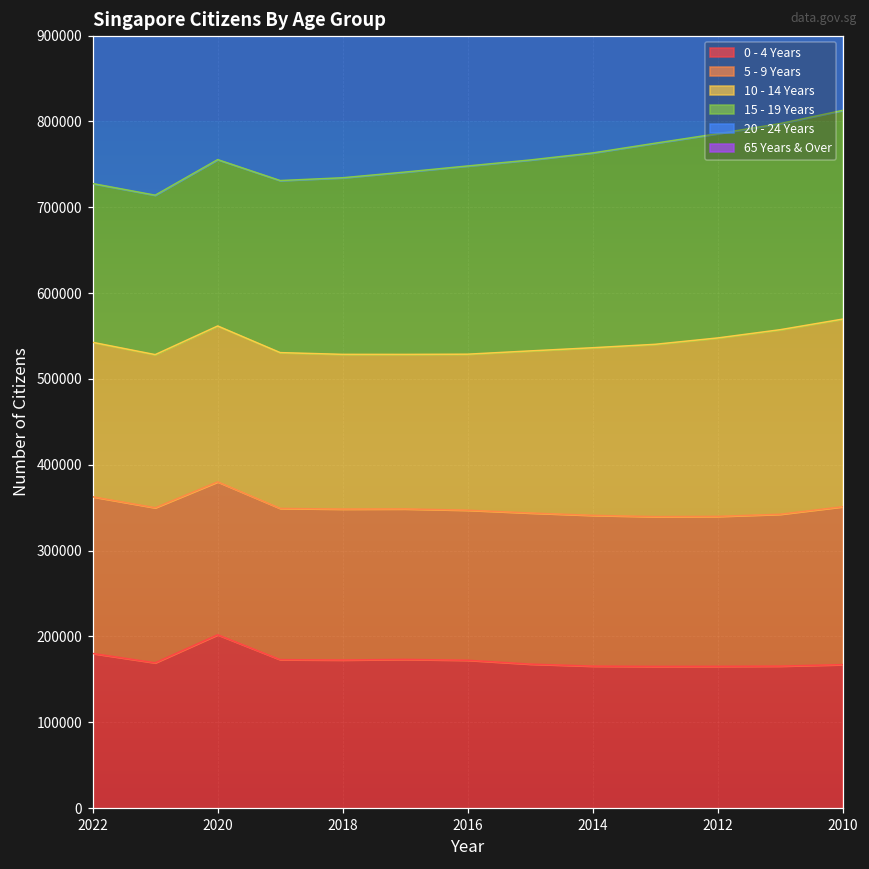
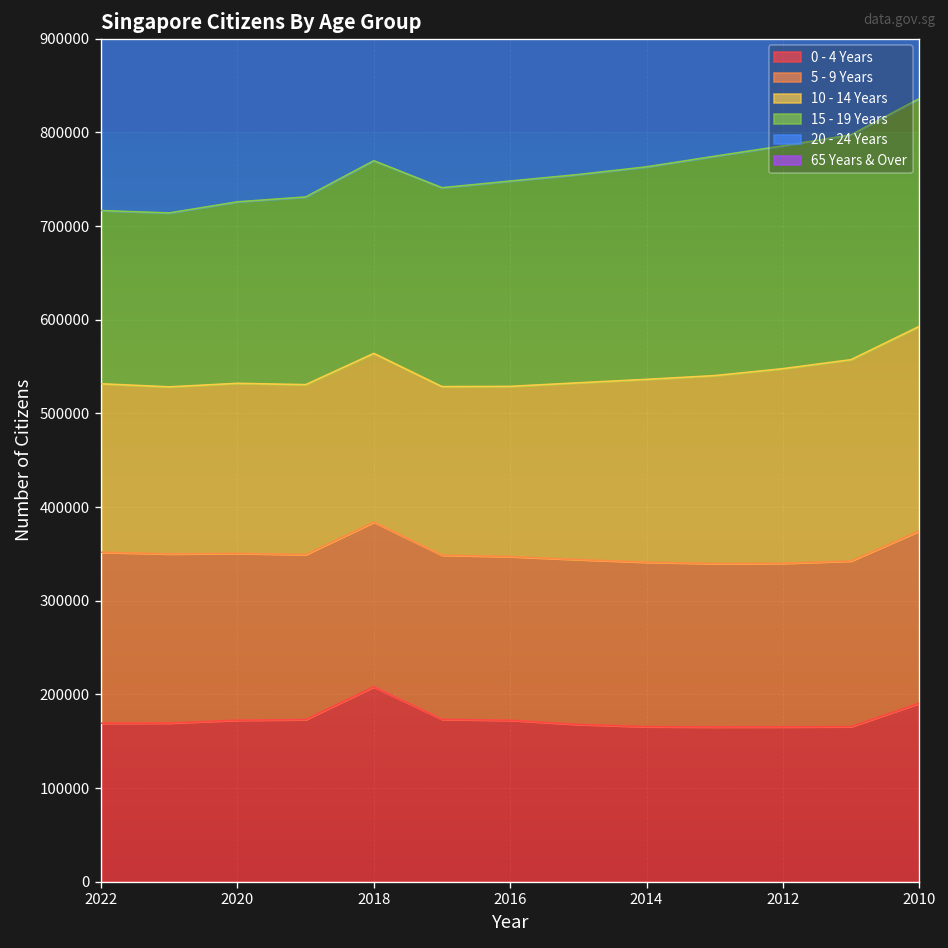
0 - 4 Years, 2022: 180000 -> 170000
0 - 4 Years, 2020: 200000 -> 170000
0 - 4 Years, 2018: 170000 -> 210000
0 - 4 Years, 2010: 170000 -> 190000
